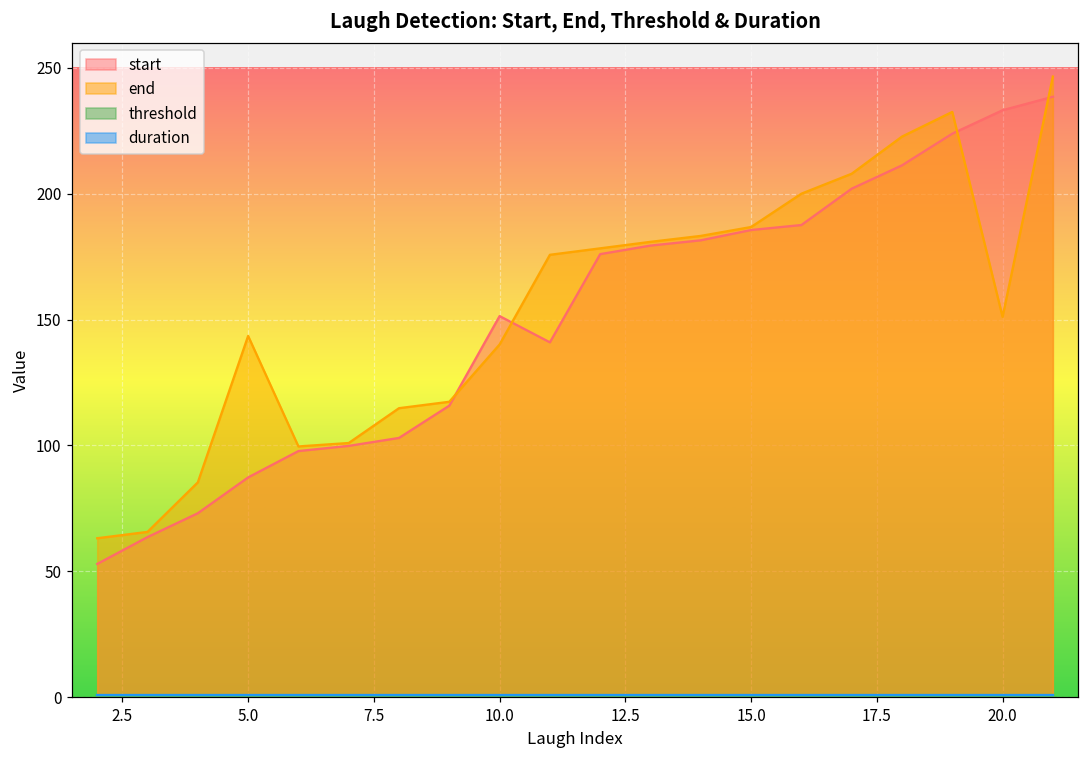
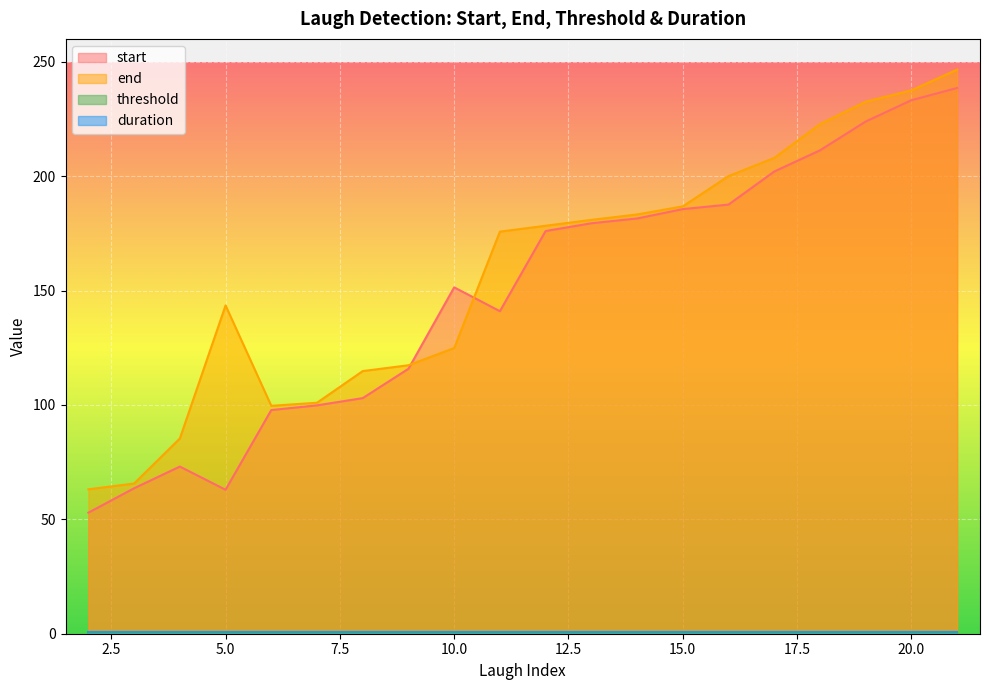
start, 5.0: 87 -> 63
end, 10.0: 140 -> 125
end, 20.0: 151 -> 238
